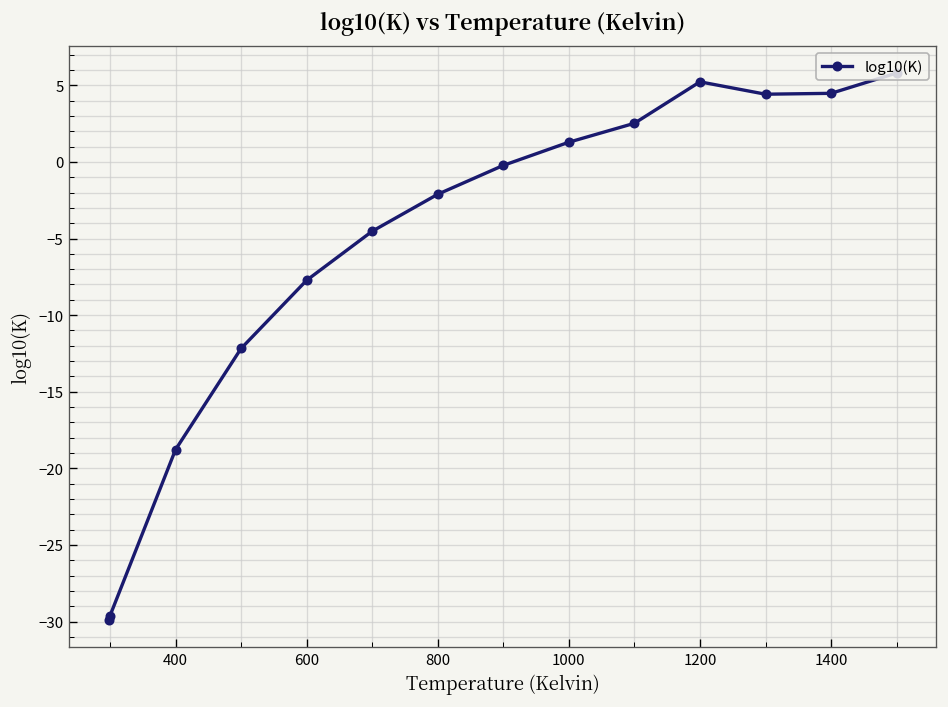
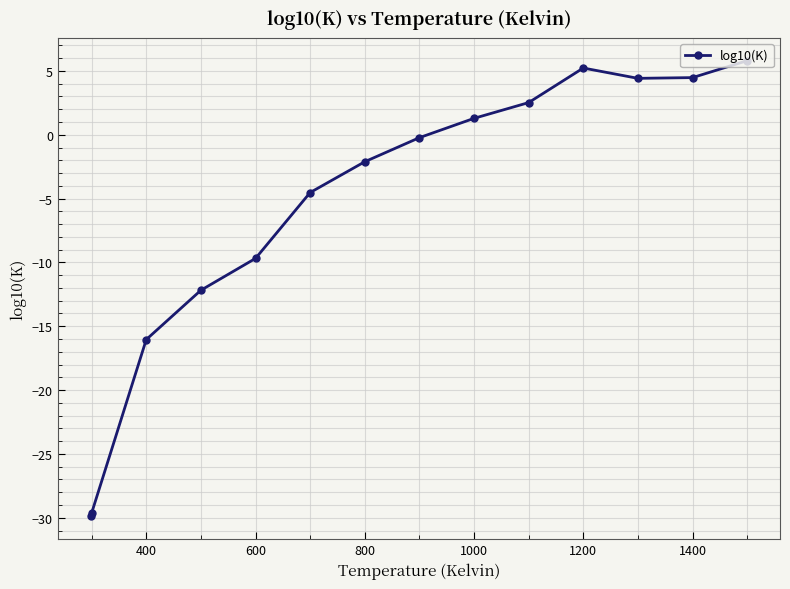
400: -18.8 -> -16.0
600: -7.7 -> -9.7
